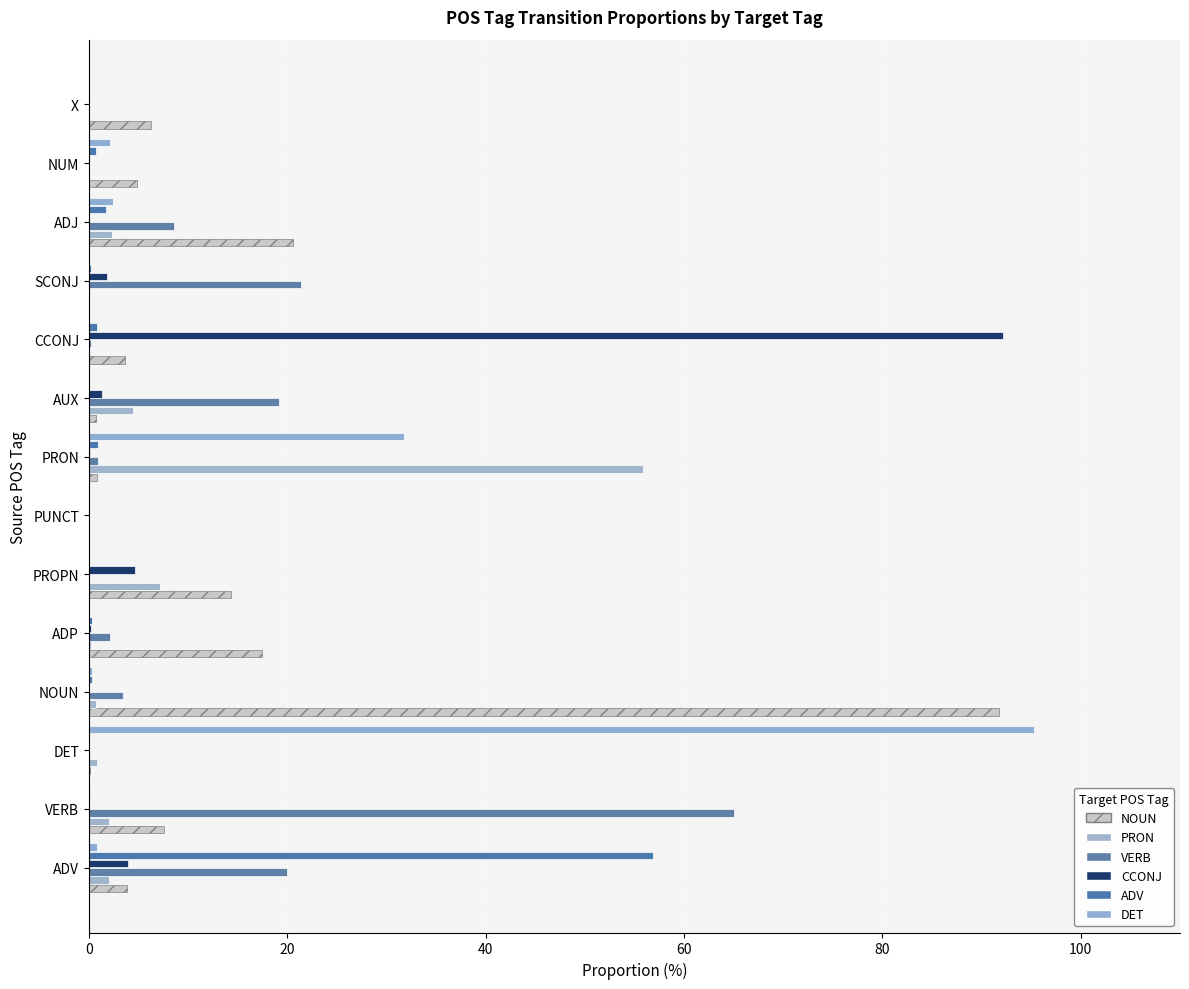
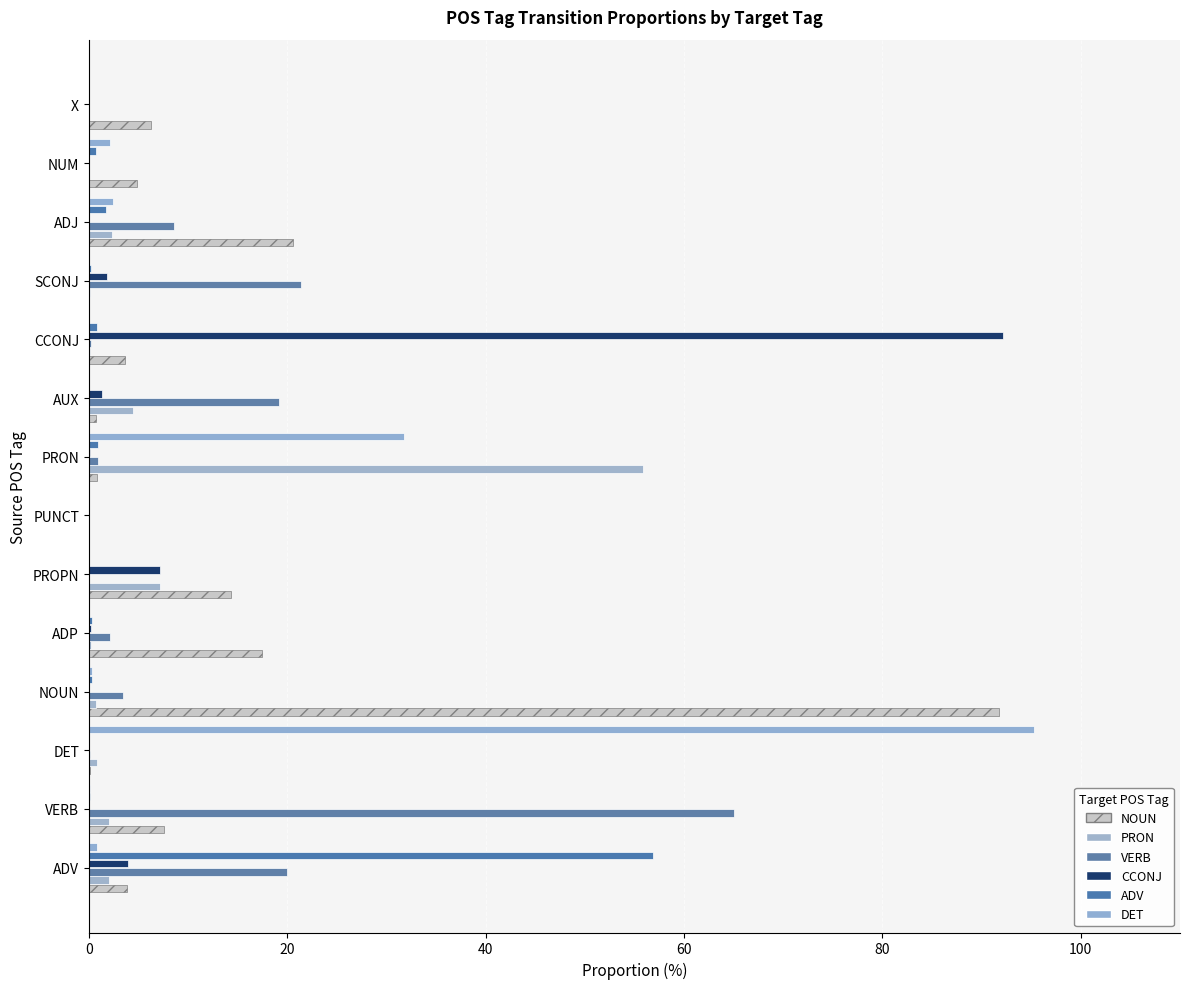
CCONJ, PROPN: 5 -> 7
